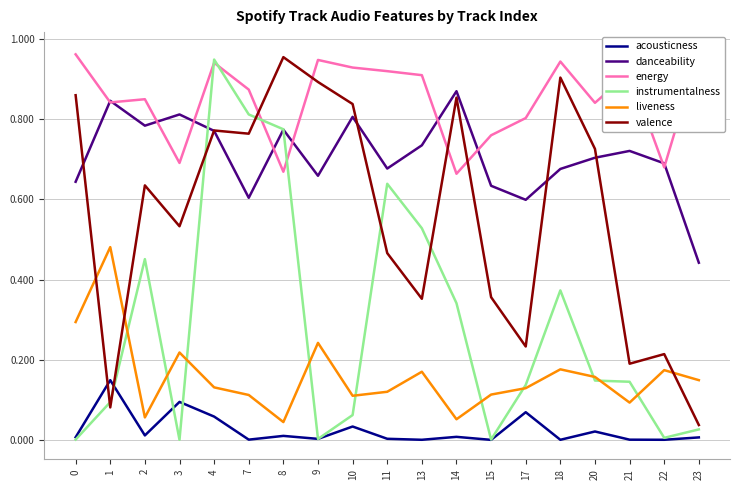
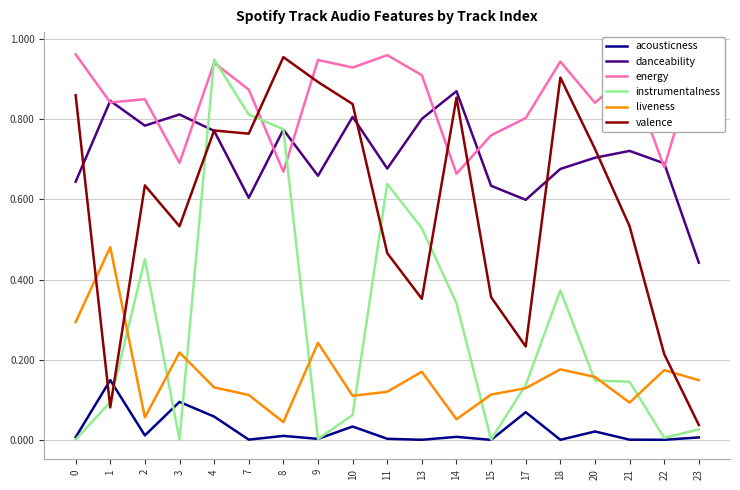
energy, 11: 0.92 -> 0.96
danceability, 13: 0.74 -> 0.80
valence, 21: 0.19 -> 0.53
